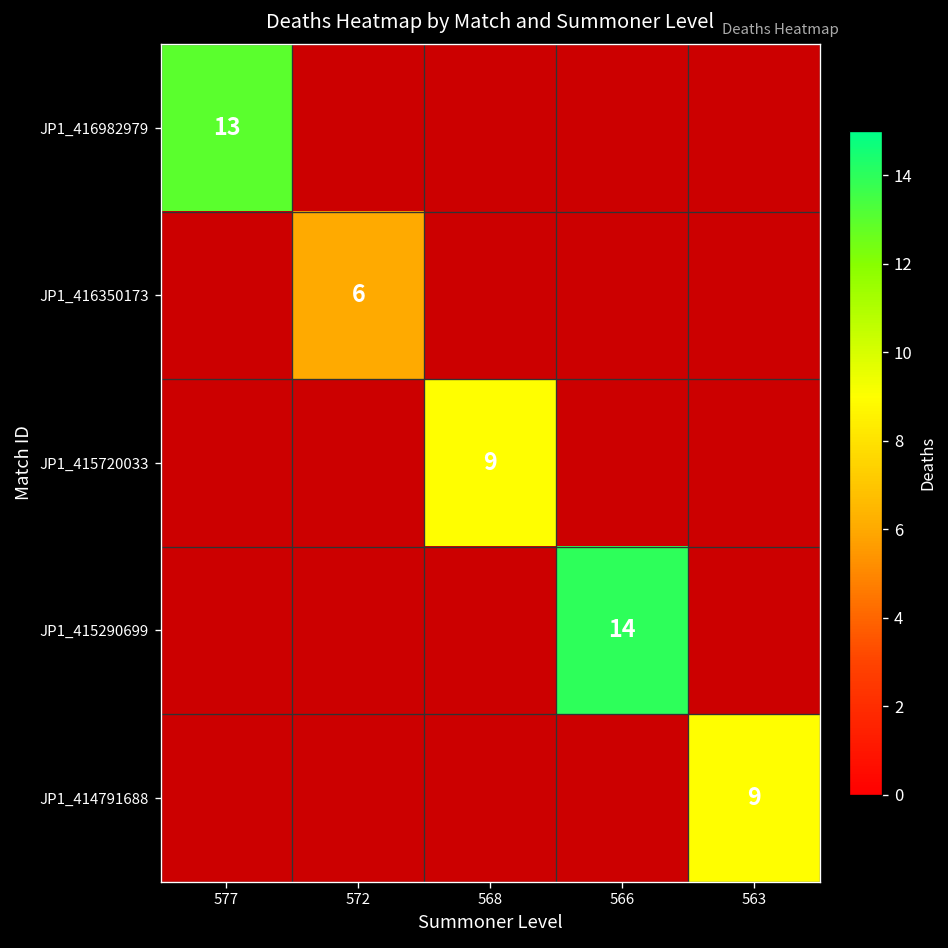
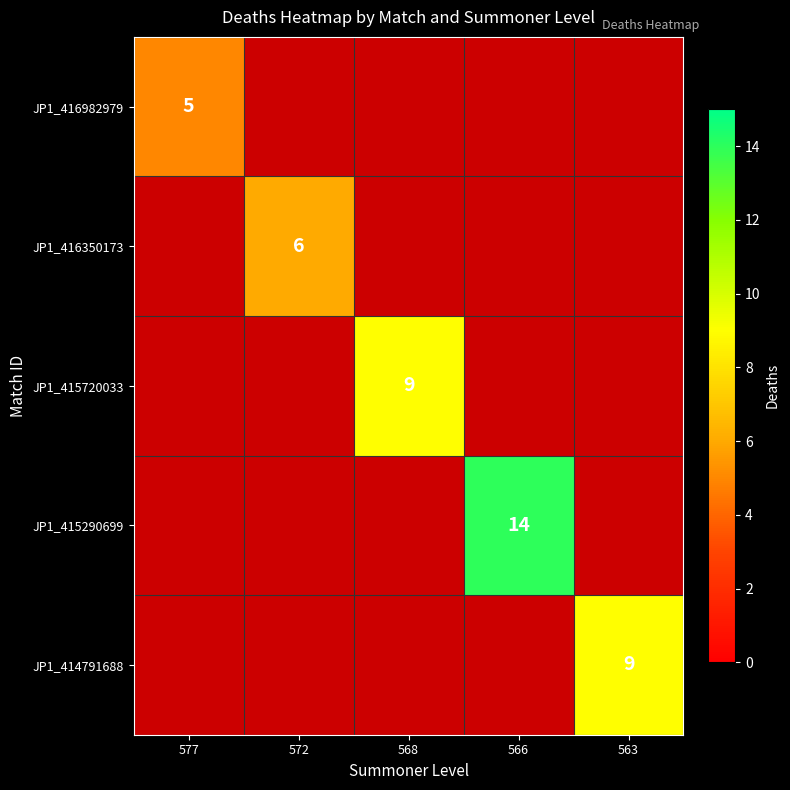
JP1_416982979, 577: 13 -> 5
